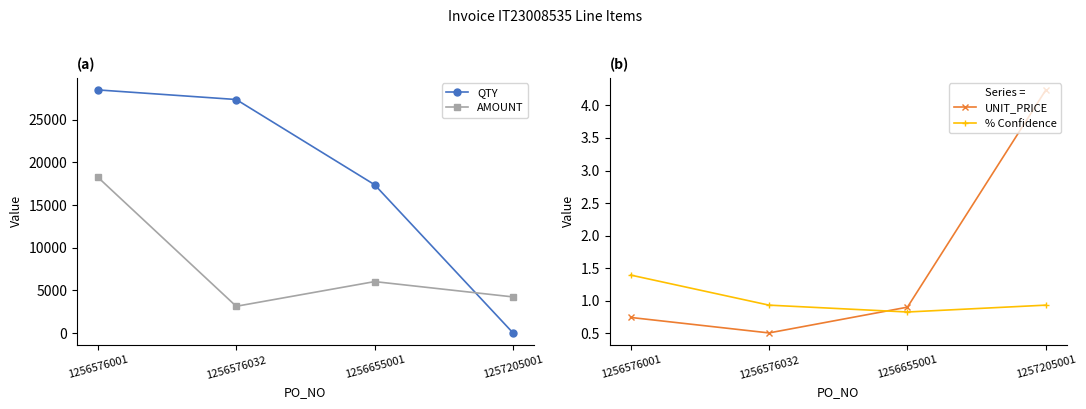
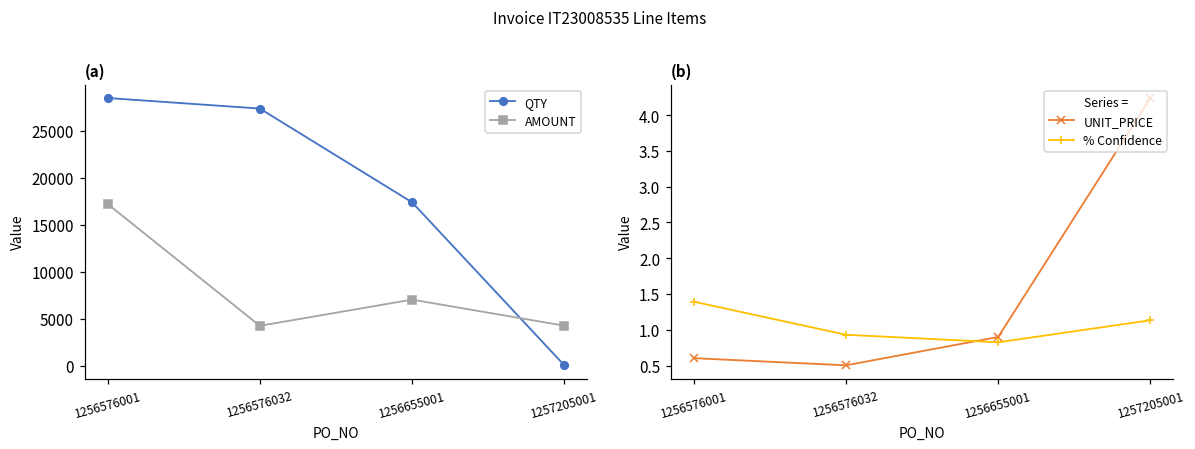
(a), AMOUNT, 1256576001: 18000 -> 17000
(a), AMOUNT, 1256576032: 3000 -> 4000
(a), AMOUNT, 1256655001: 6000 -> 7000
(b), UNIT_PRICE, 1256576001: 0.7 -> 0.6
(b), % Confidence, 1257205001: 0.9 -> 1.1
